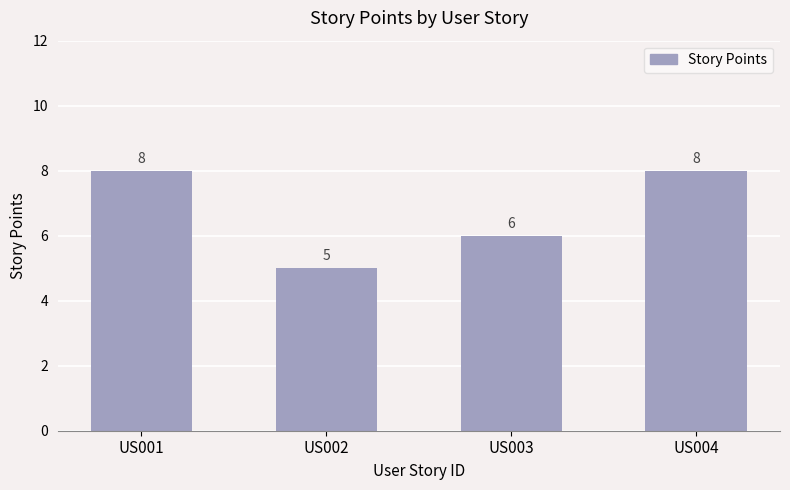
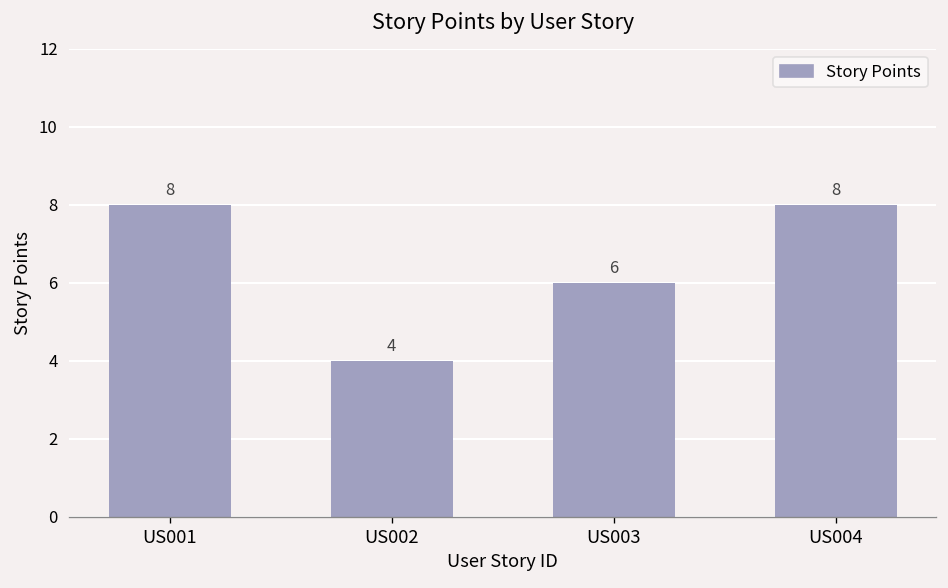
US002: 5 -> 4
